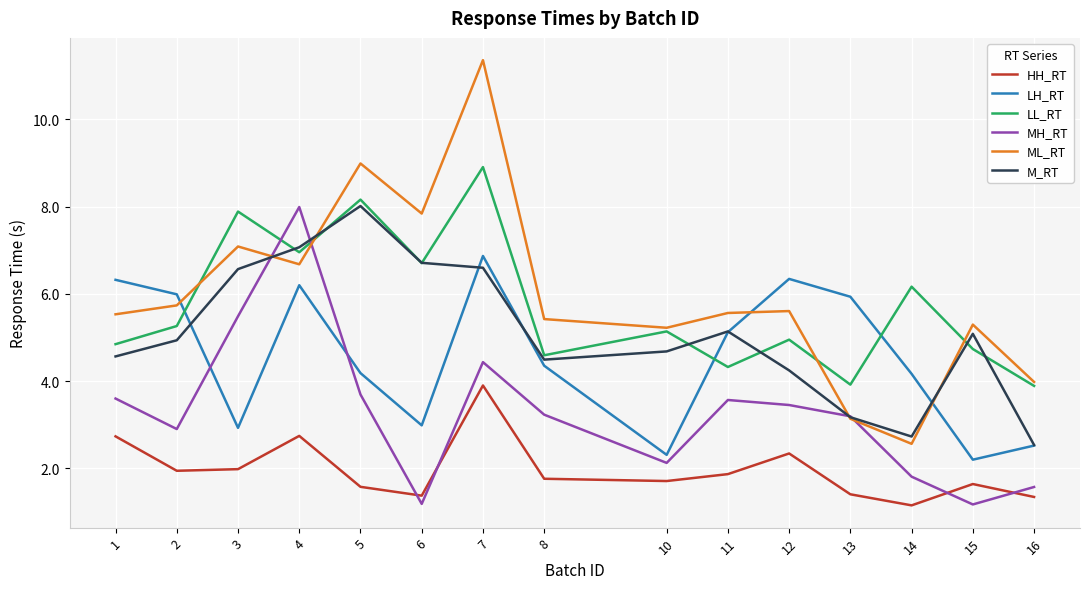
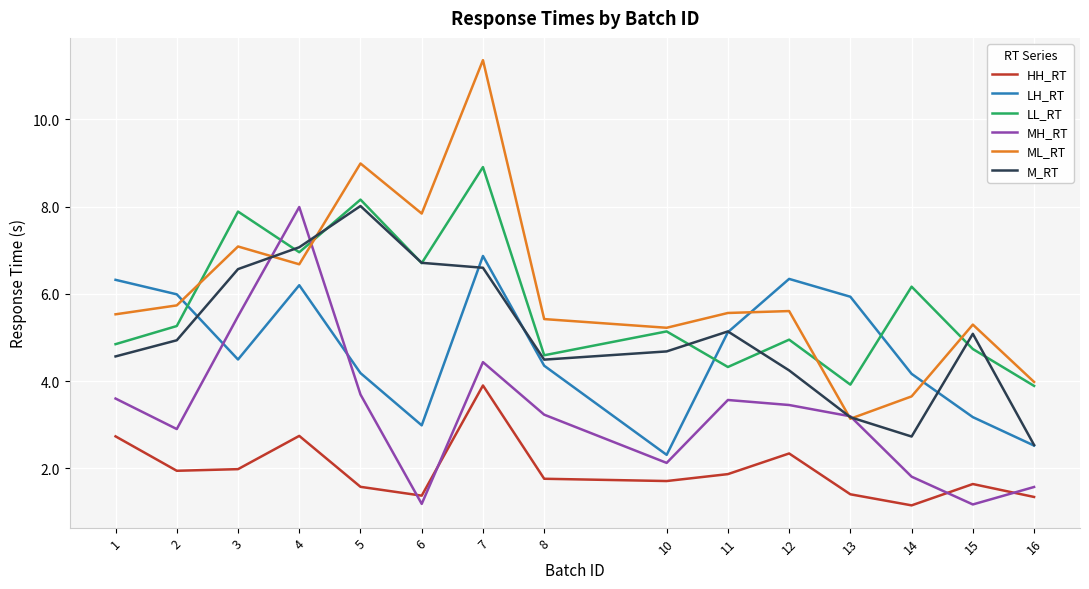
LH_RT, 3: 2.9 -> 4.5
ML_RT, 14: 2.6 -> 3.6
LH_RT, 15: 2.2 -> 3.2
